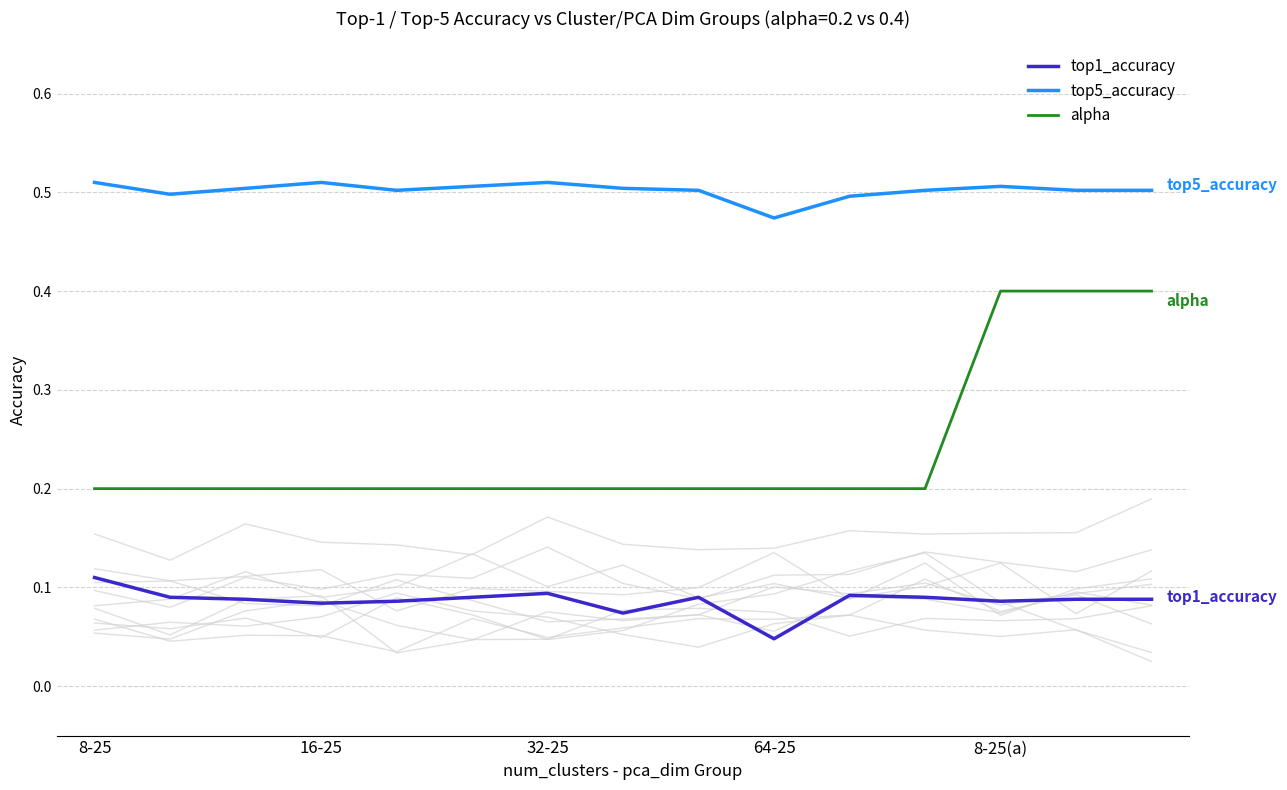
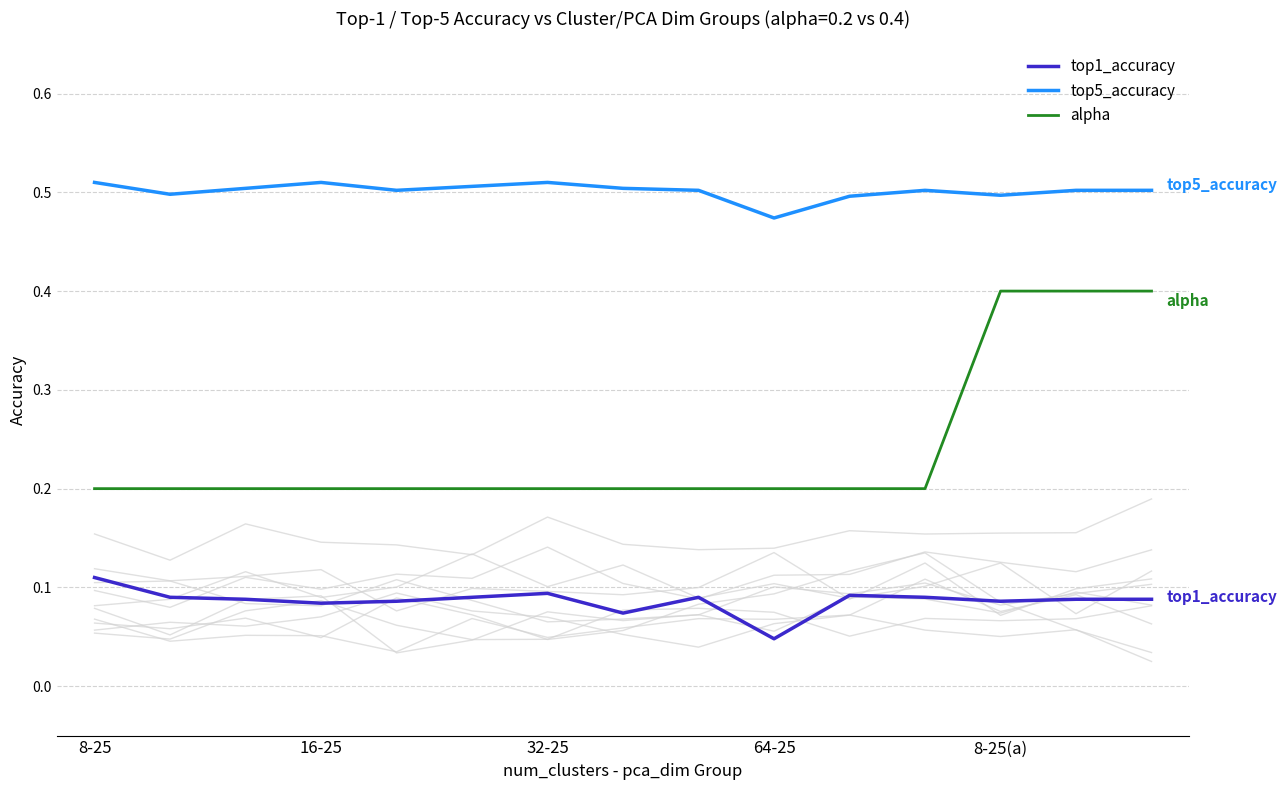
top5_accuracy, 8-25(a): 0.51 -> 0.50
